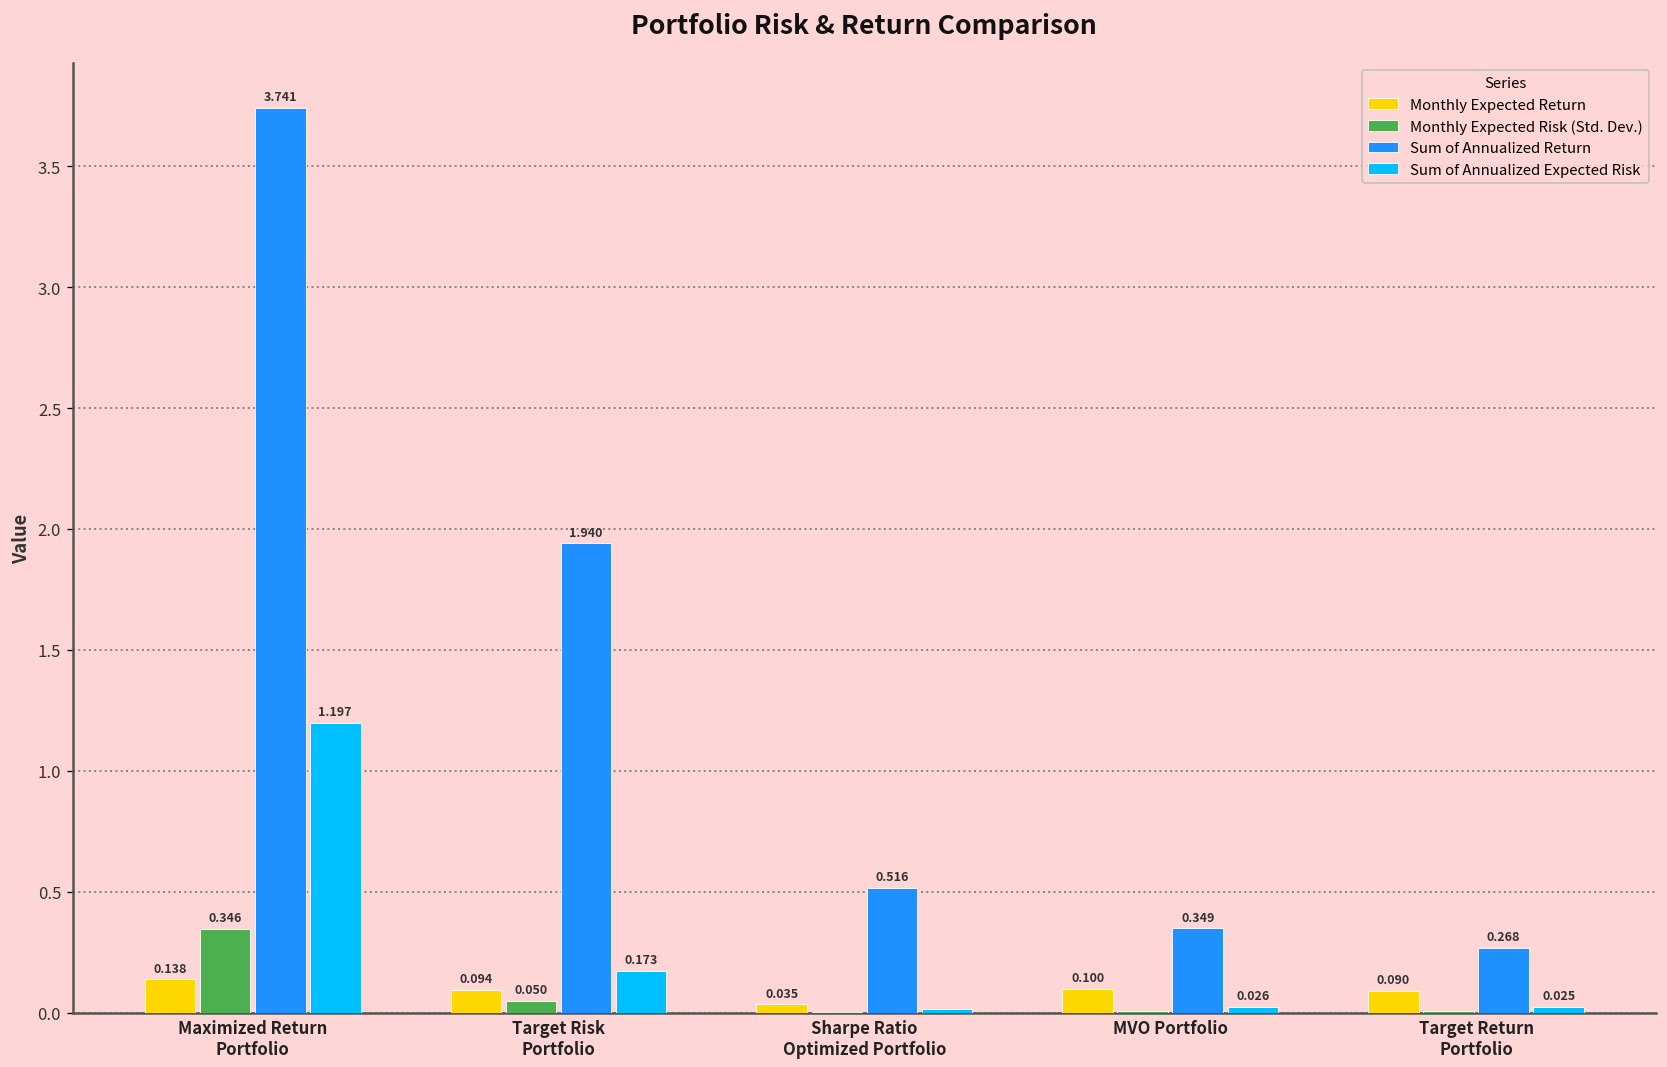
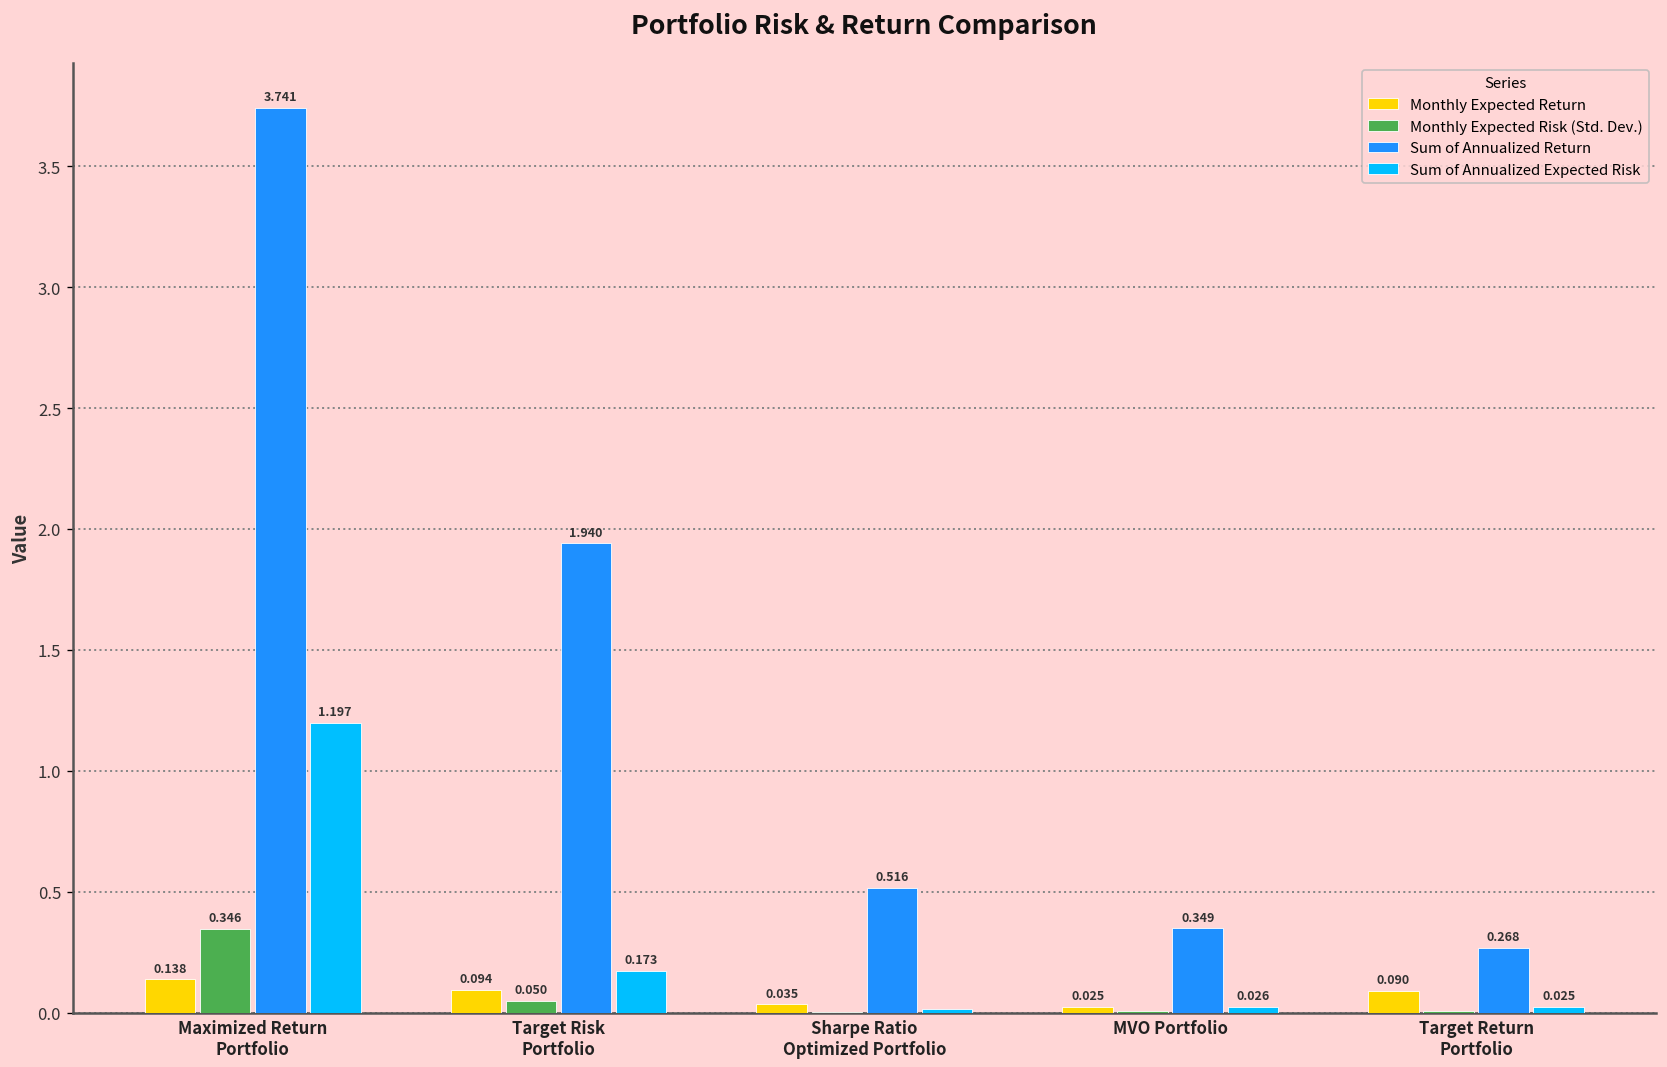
Monthly Expected Return, MVO Portfolio: 0.100 -> 0.025
